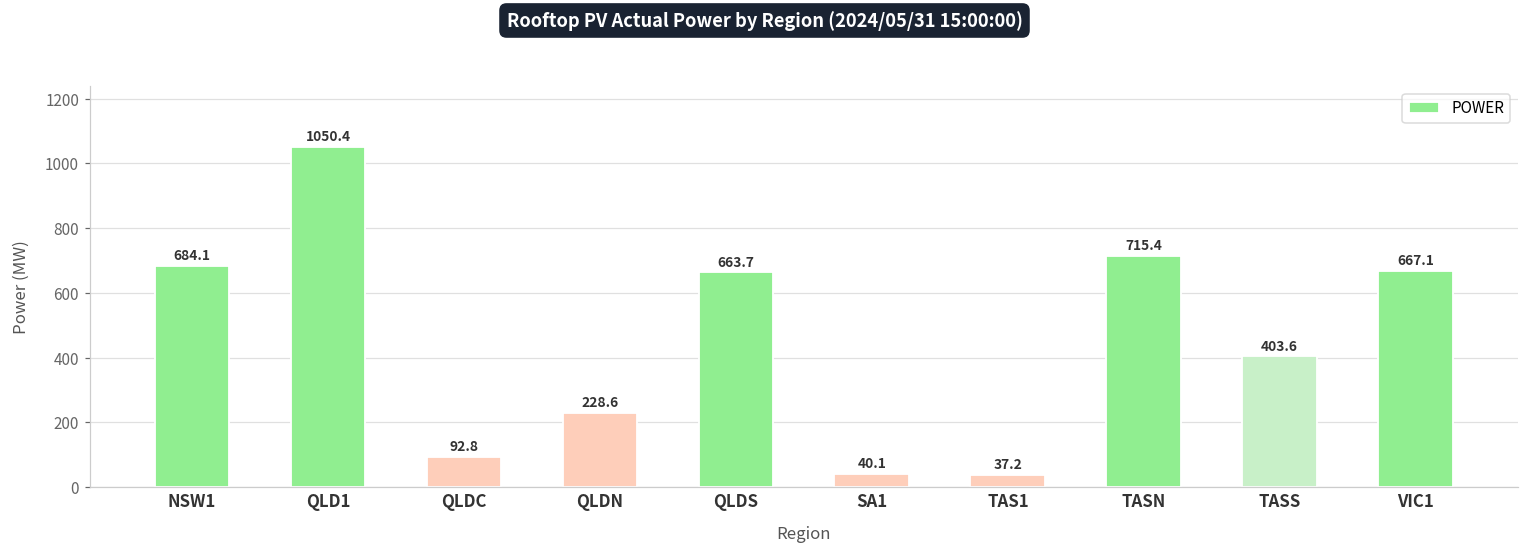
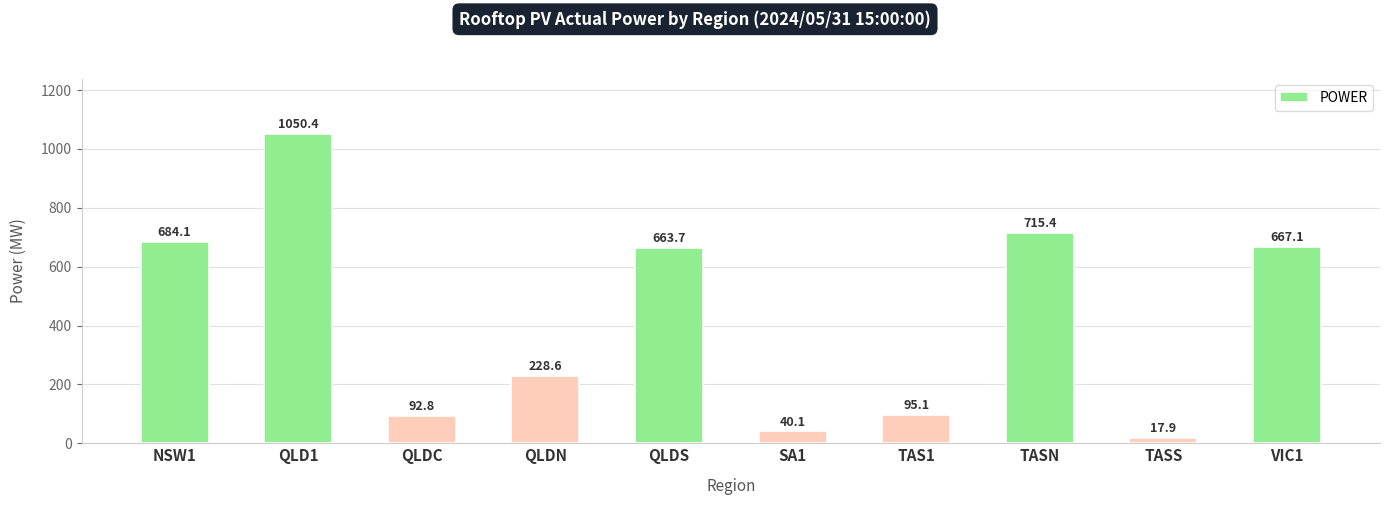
TAS1: 37.2 -> 95.1
TASS: 403.6 -> 17.9
